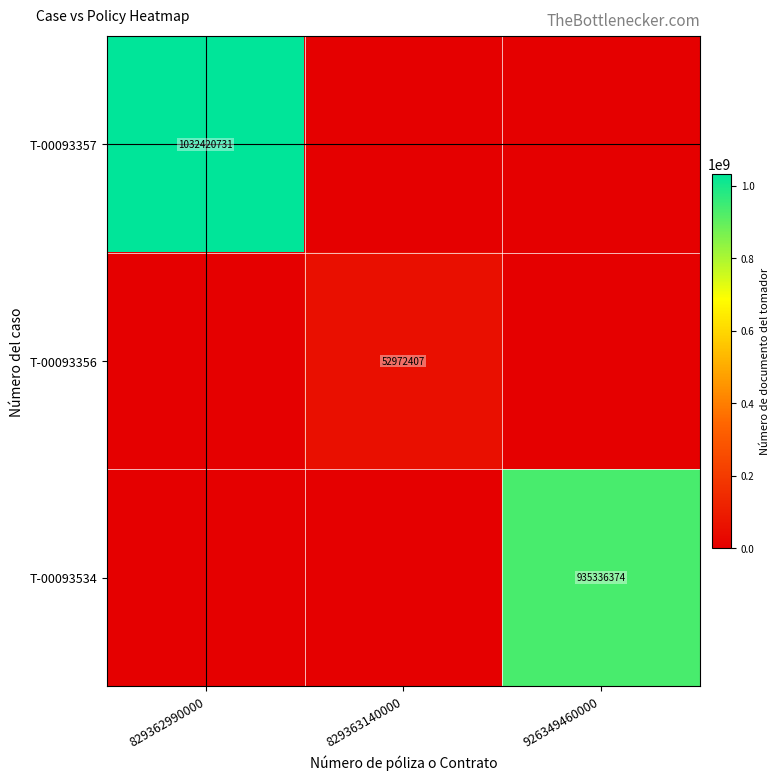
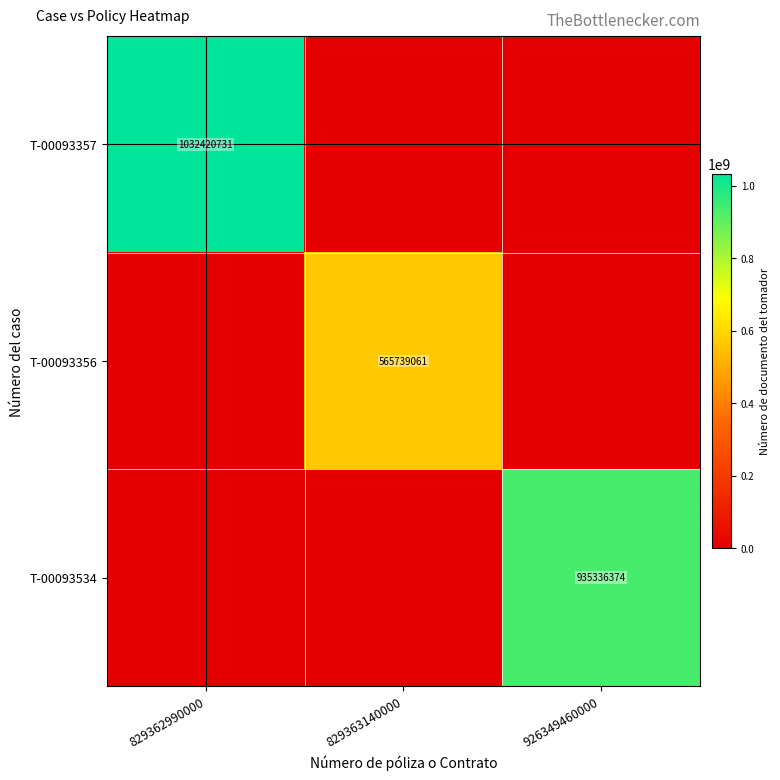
T-00093356, 829363140000: 52972407 -> 565739061
